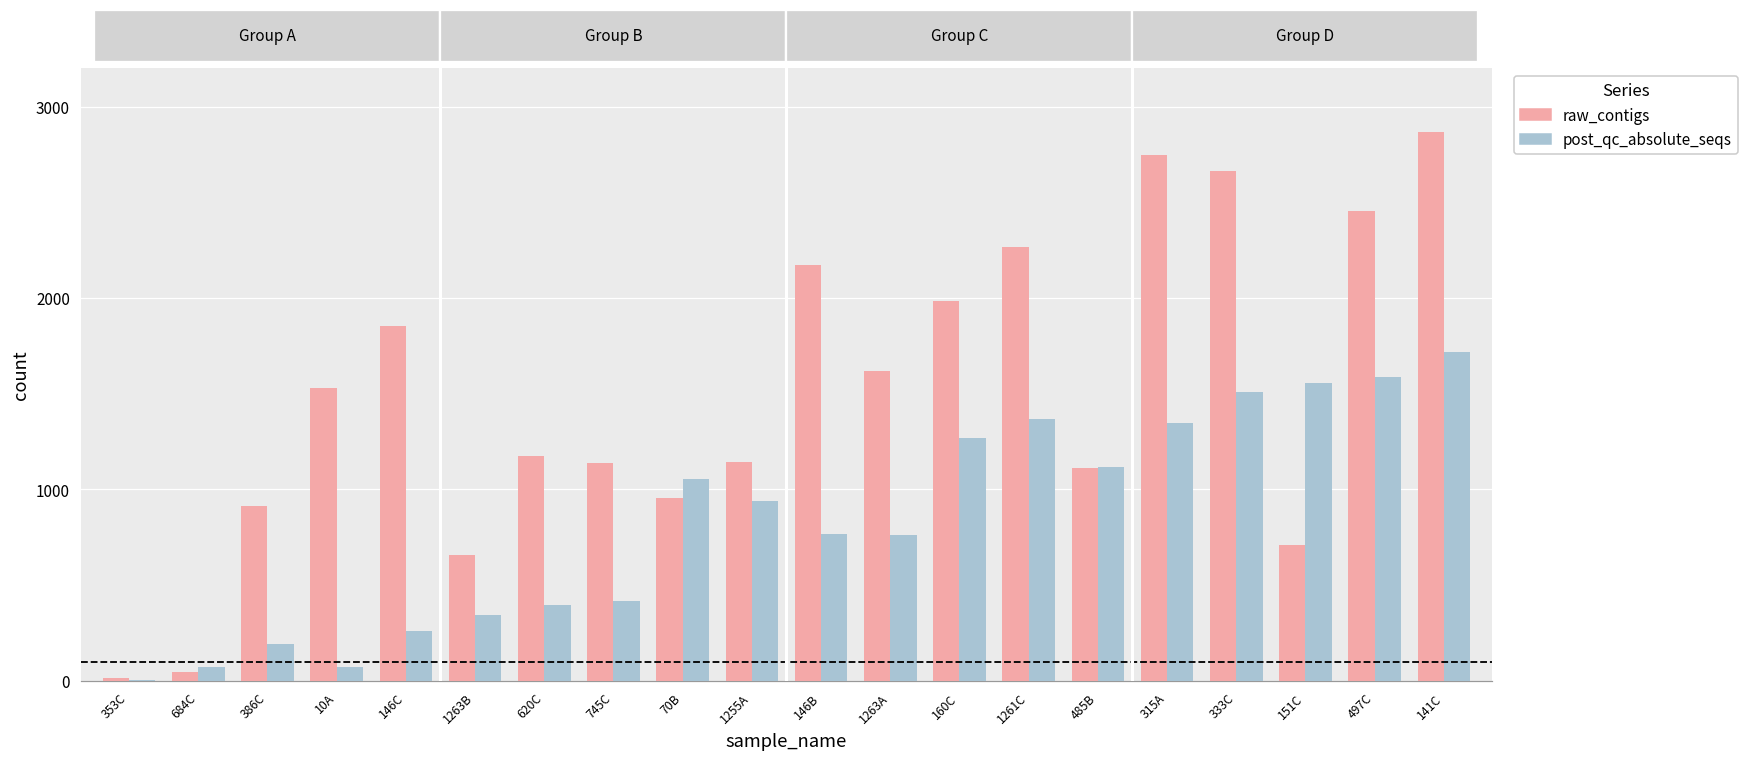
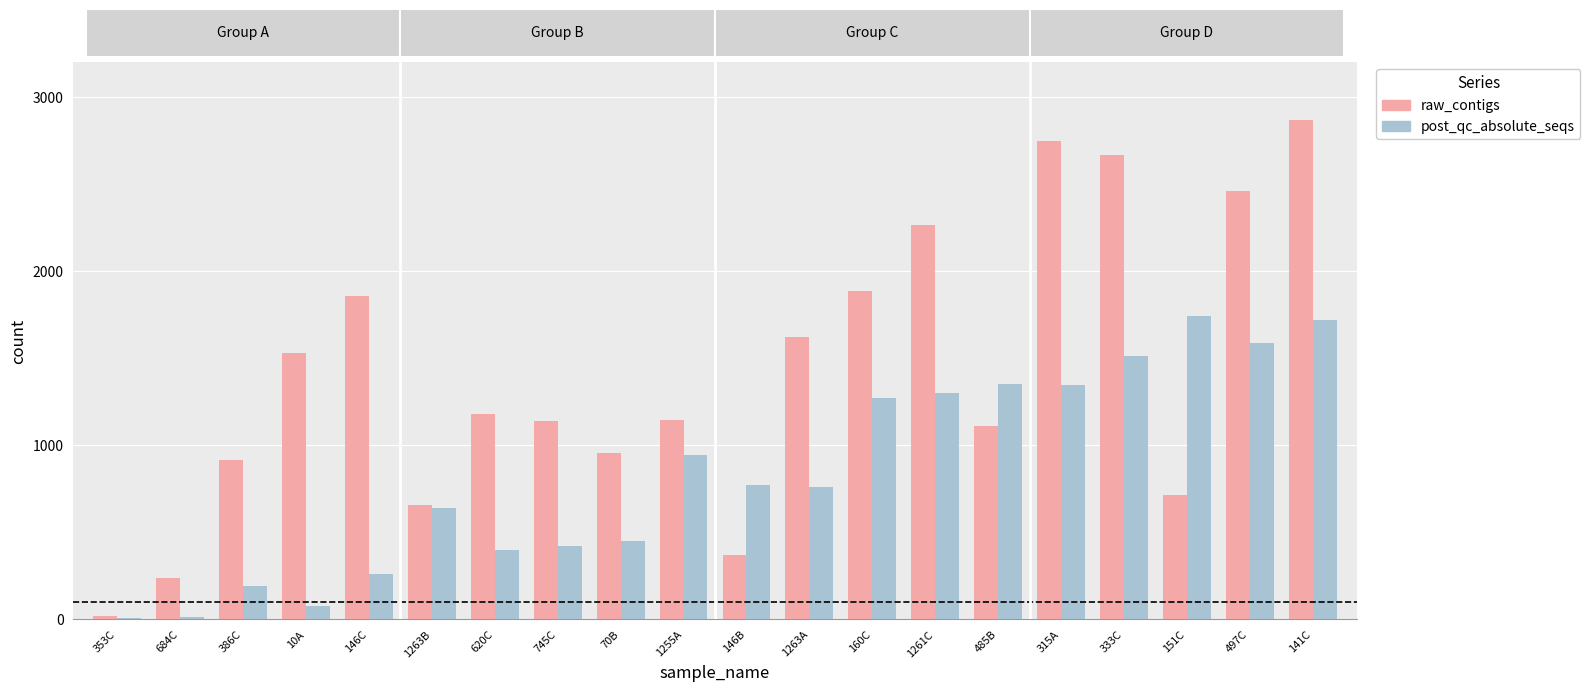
raw_contigs, 684C: 40 -> 240
post_qc_absolute_seqs, 684C: 70 -> 10
post_qc_absolute_seqs, 1263B: 340 -> 640
post_qc_absolute_seqs, 70B: 1060 -> 450
raw_contigs, 146B: 2180 -> 370
raw_contigs, 160C: 1980 -> 1890
post_qc_absolute_seqs, 1261C: 1370 -> 1300
post_qc_absolute_seqs, 485B: 1120 -> 1350
post_qc_absolute_seqs, 151C: 1560 -> 1740
